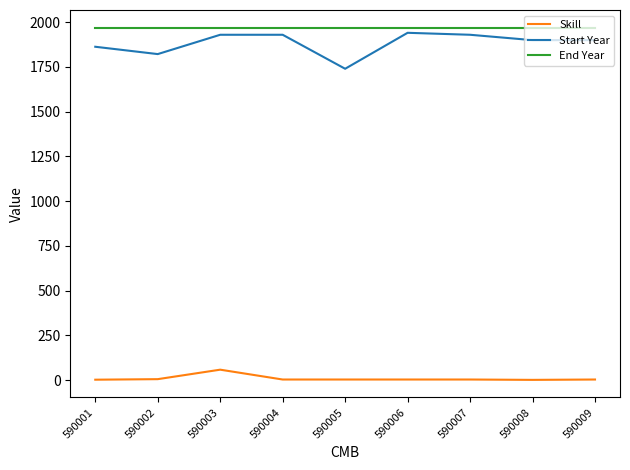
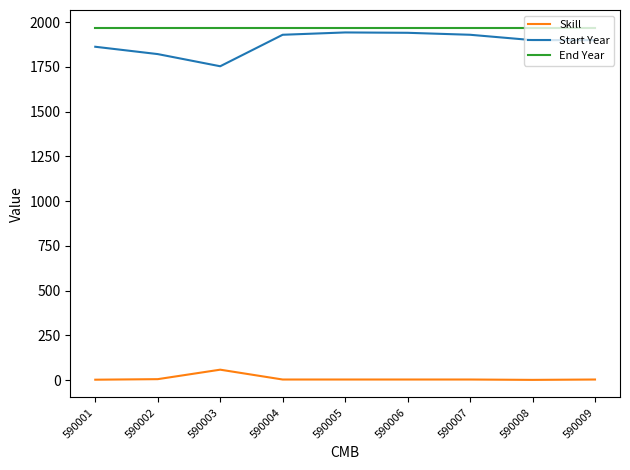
Start Year, 590003: 1930 -> 1750
Start Year, 590005: 1740 -> 1940
